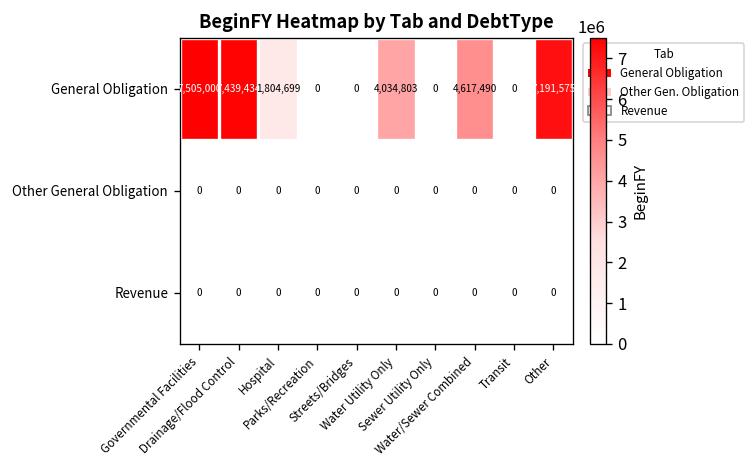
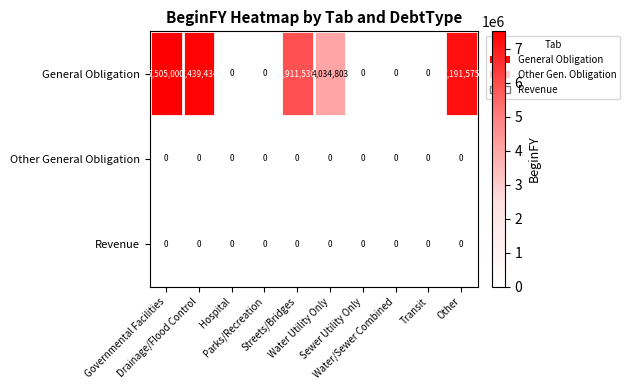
General Obligation, Hospital: 1,804,699 -> 0
General Obligation, Streets/Bridges: 0 -> 5,911,536
General Obligation, Water/Sewer Combined: 4,617,490 -> 0
